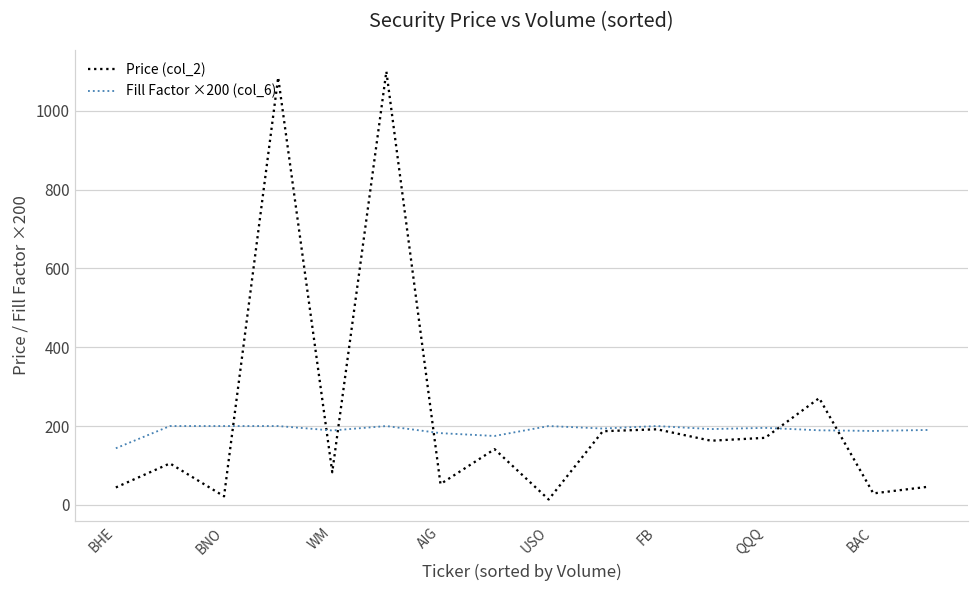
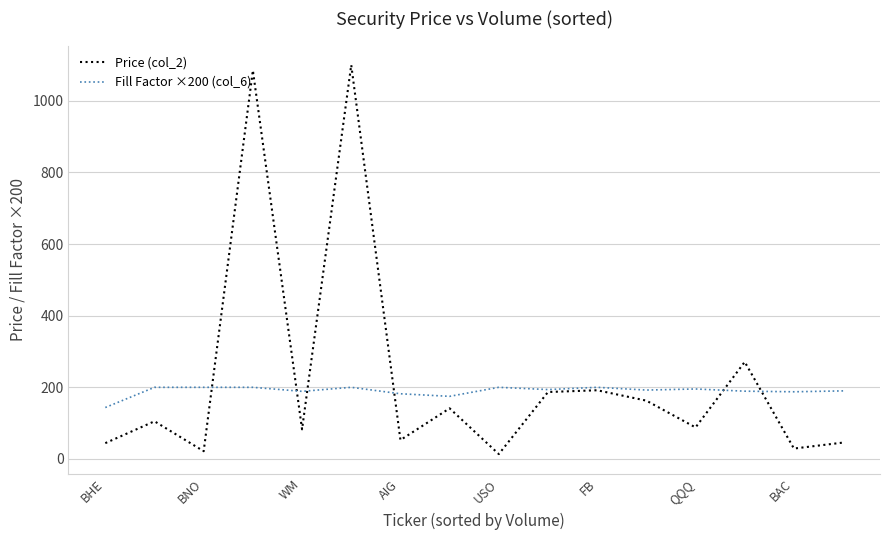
Price (col_2), QQQ: 170 -> 90
